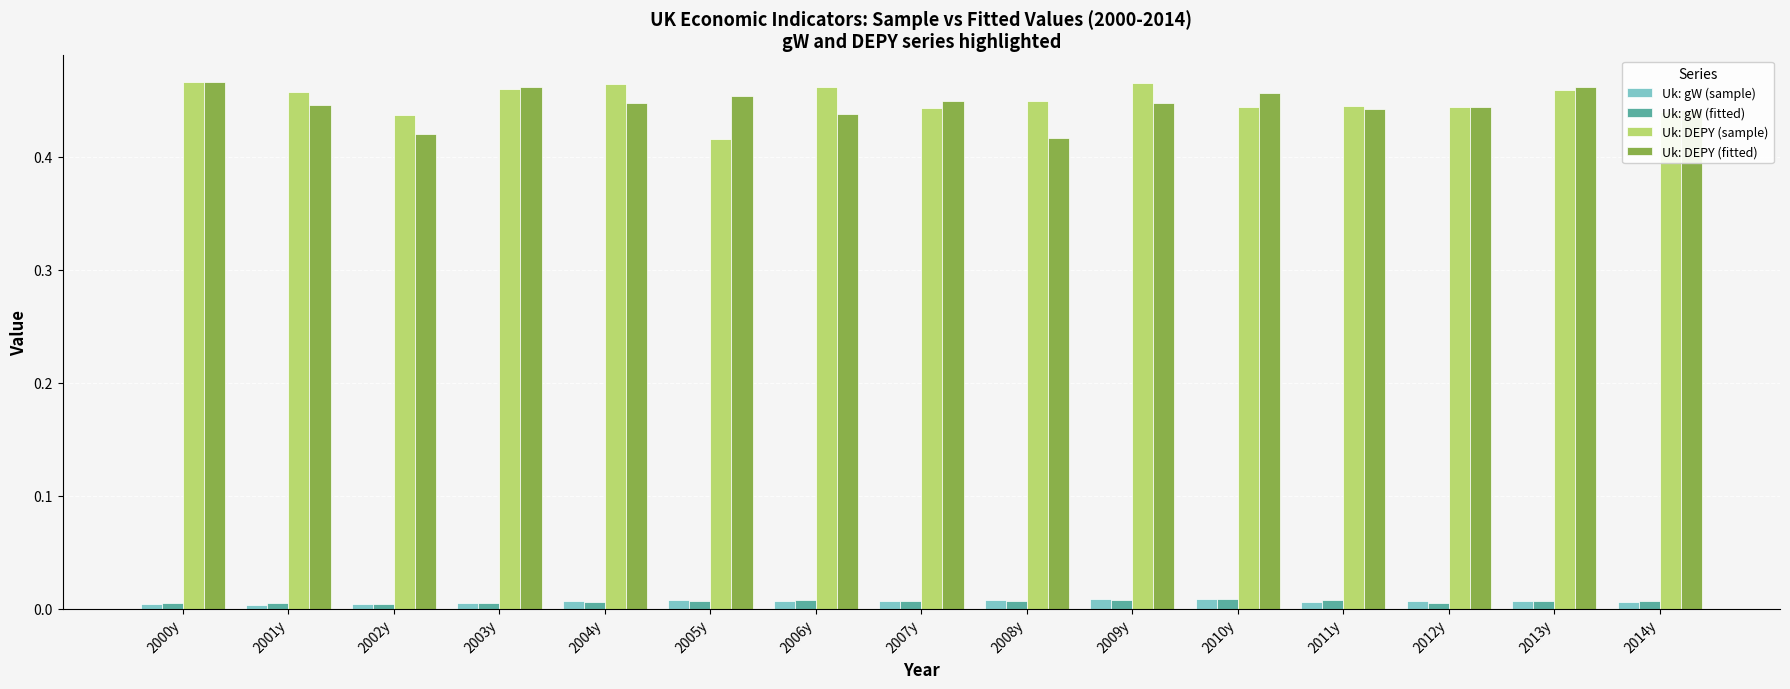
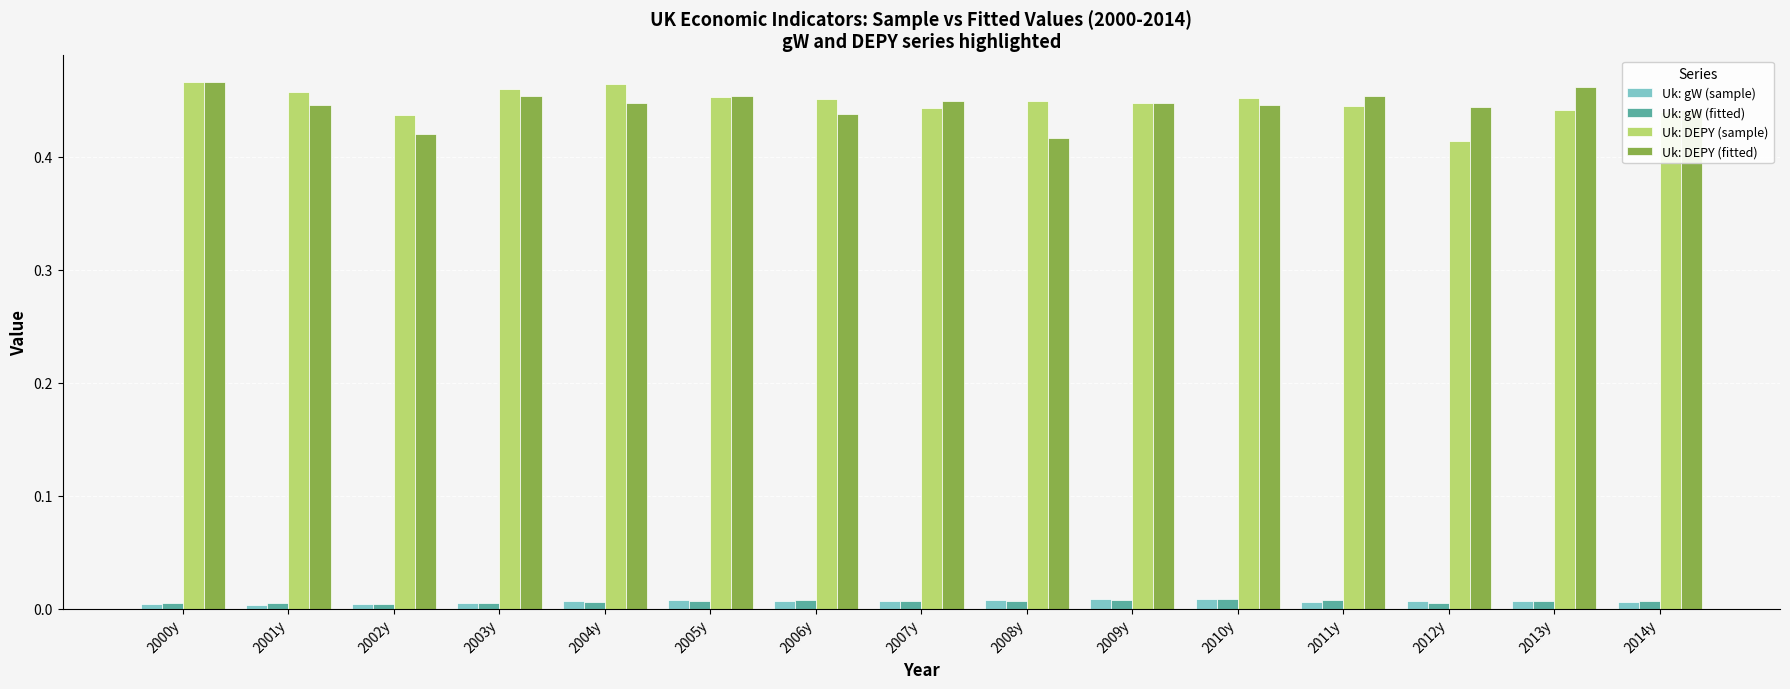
Uk: DEPY (fitted), 2003y: 0.462 -> 0.454
Uk: DEPY (sample), 2005y: 0.415 -> 0.453
Uk: DEPY (sample), 2006y: 0.462 -> 0.451
Uk: DEPY (sample), 2009y: 0.465 -> 0.447
Uk: DEPY (sample), 2010y: 0.444 -> 0.452
Uk: DEPY (fitted), 2010y: 0.457 -> 0.446
Uk: DEPY (fitted), 2011y: 0.443 -> 0.454
Uk: DEPY (sample), 2012y: 0.444 -> 0.414
Uk: DEPY (sample), 2013y: 0.459 -> 0.442
